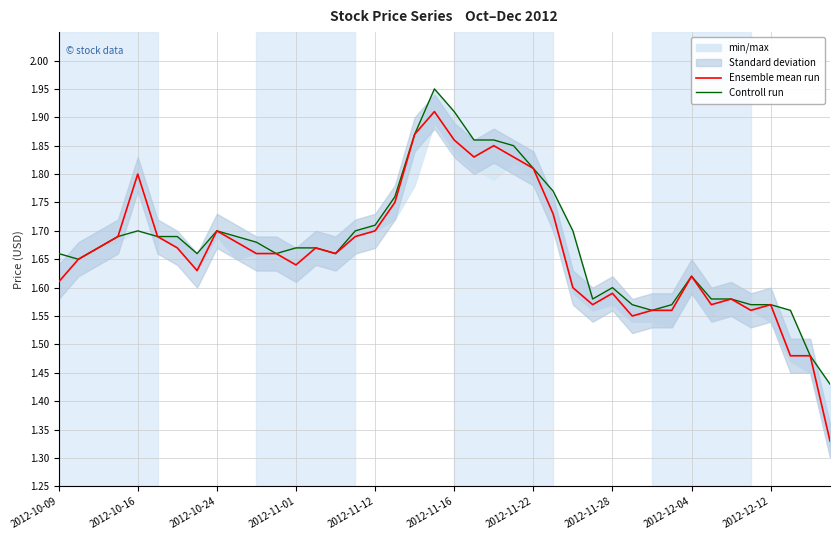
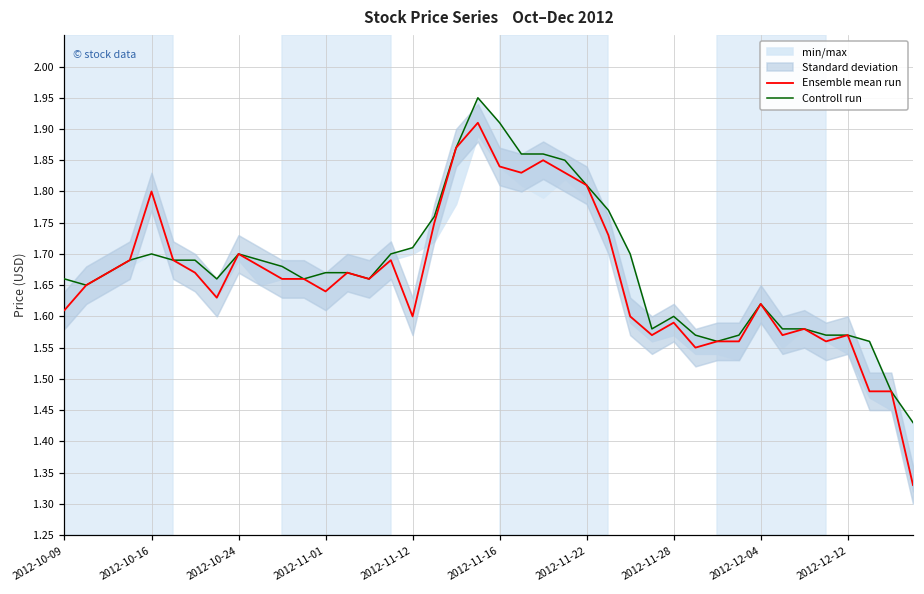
Ensemble mean run, 2012-11-12: 1.7 -> 1.6
Ensemble mean run, 2012-11-16: 1.86 -> 1.84
